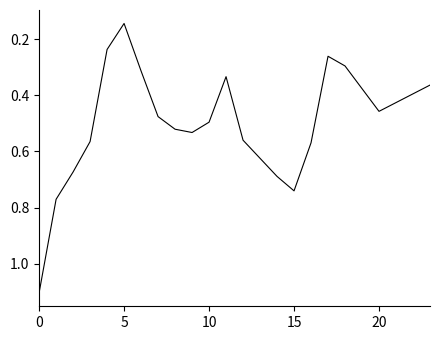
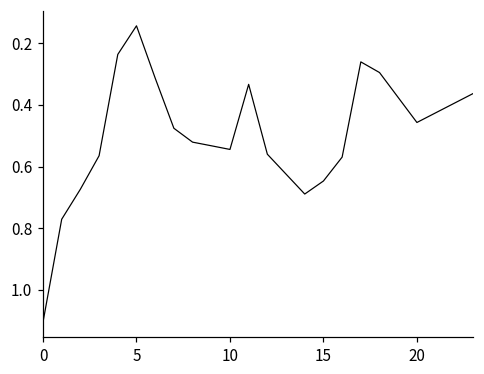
10: 0.50 -> 0.54
15: 0.74 -> 0.65
